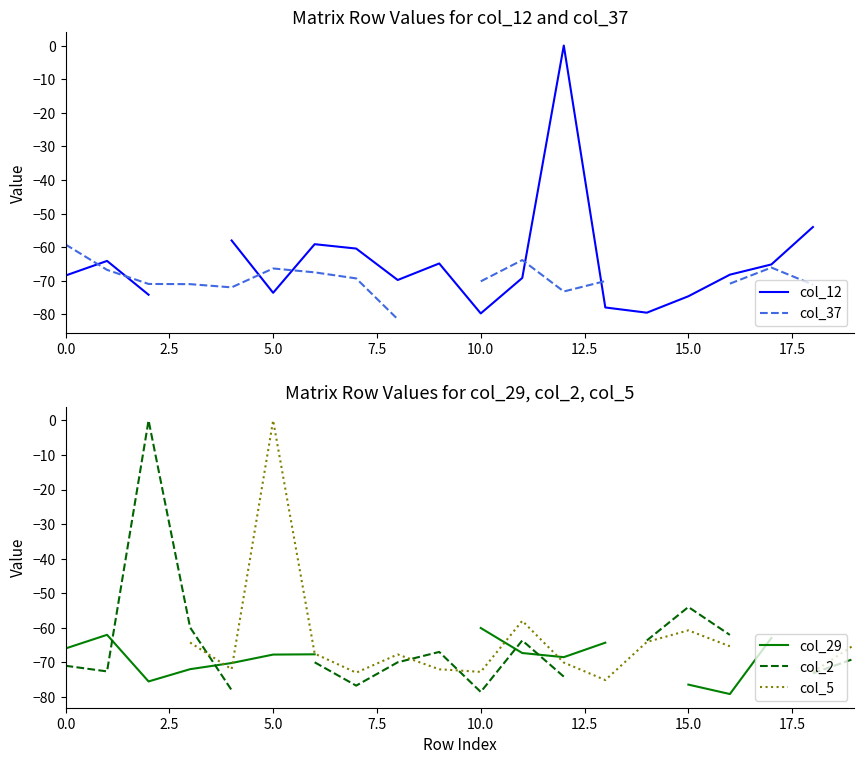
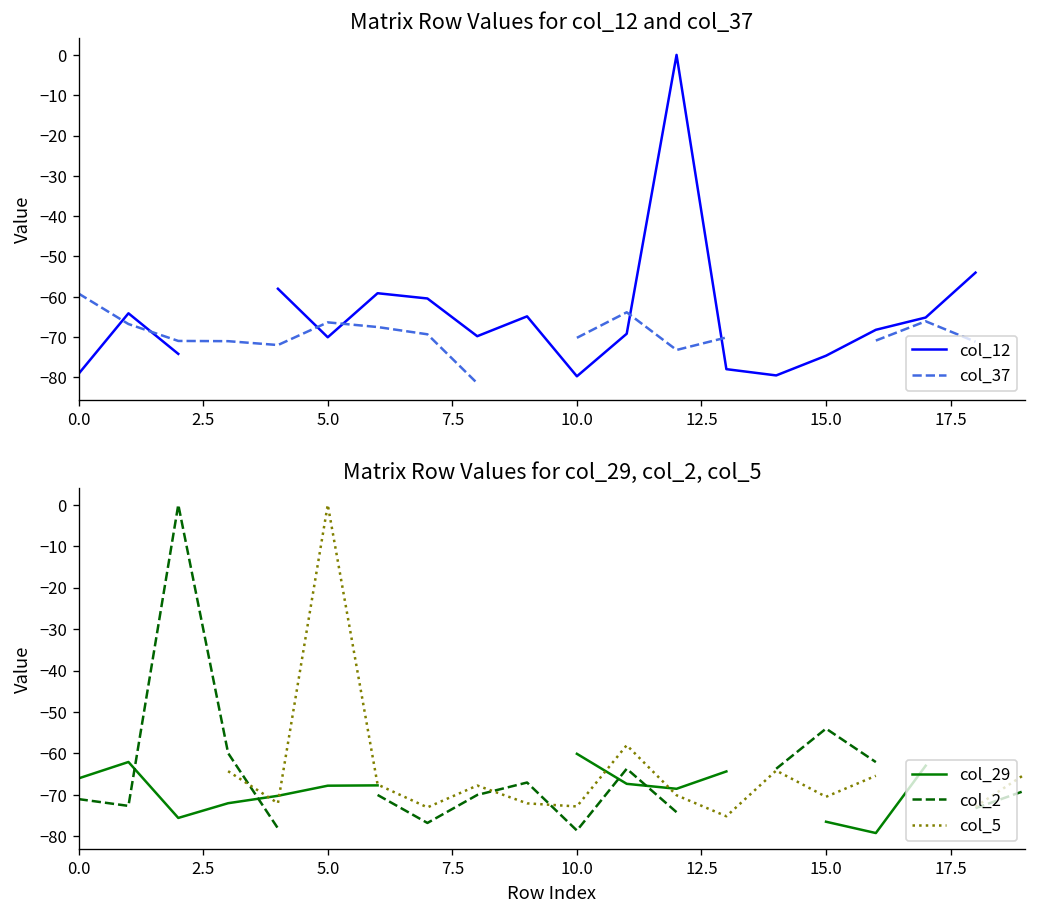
Matrix Row Values for col_12 and col_37, col_12, 0.0: -68 -> -79
Matrix Row Values for col_12 and col_37, col_12, 5.0: -74 -> -70
Matrix Row Values for col_29, col_2, col_5, col_5, 15.0: -61 -> -70
